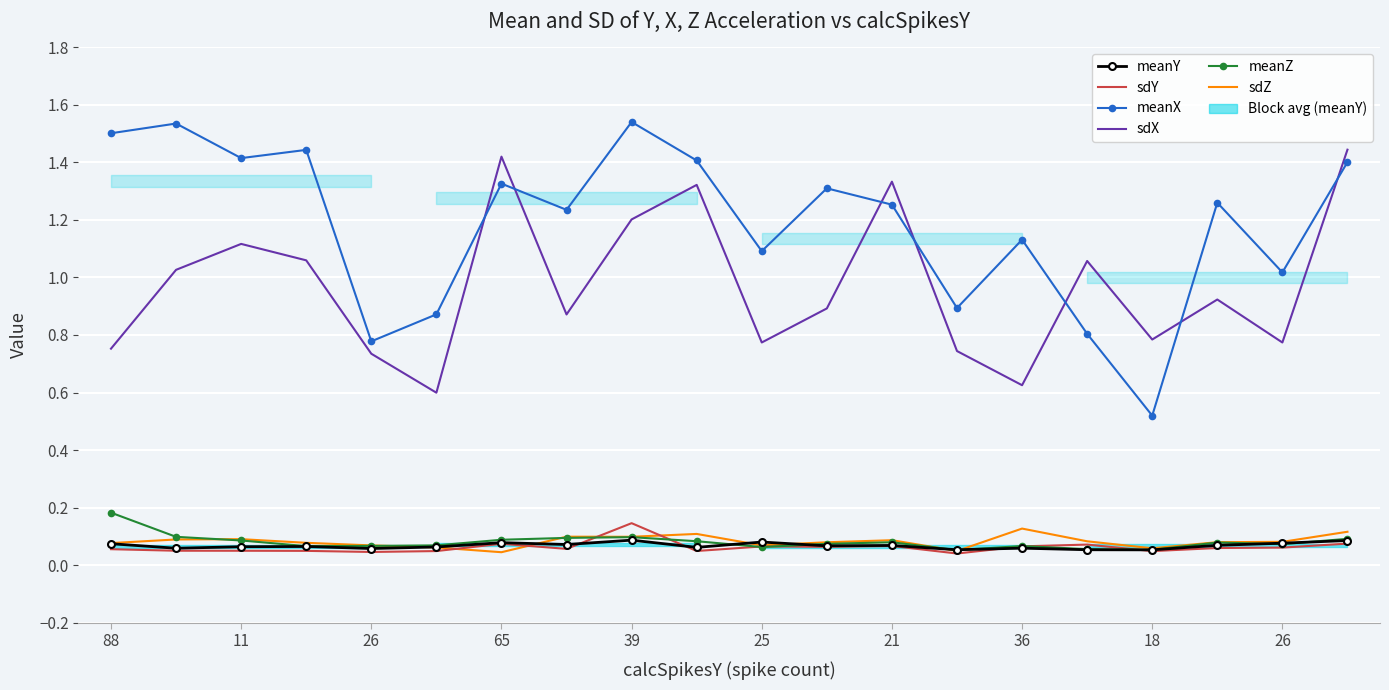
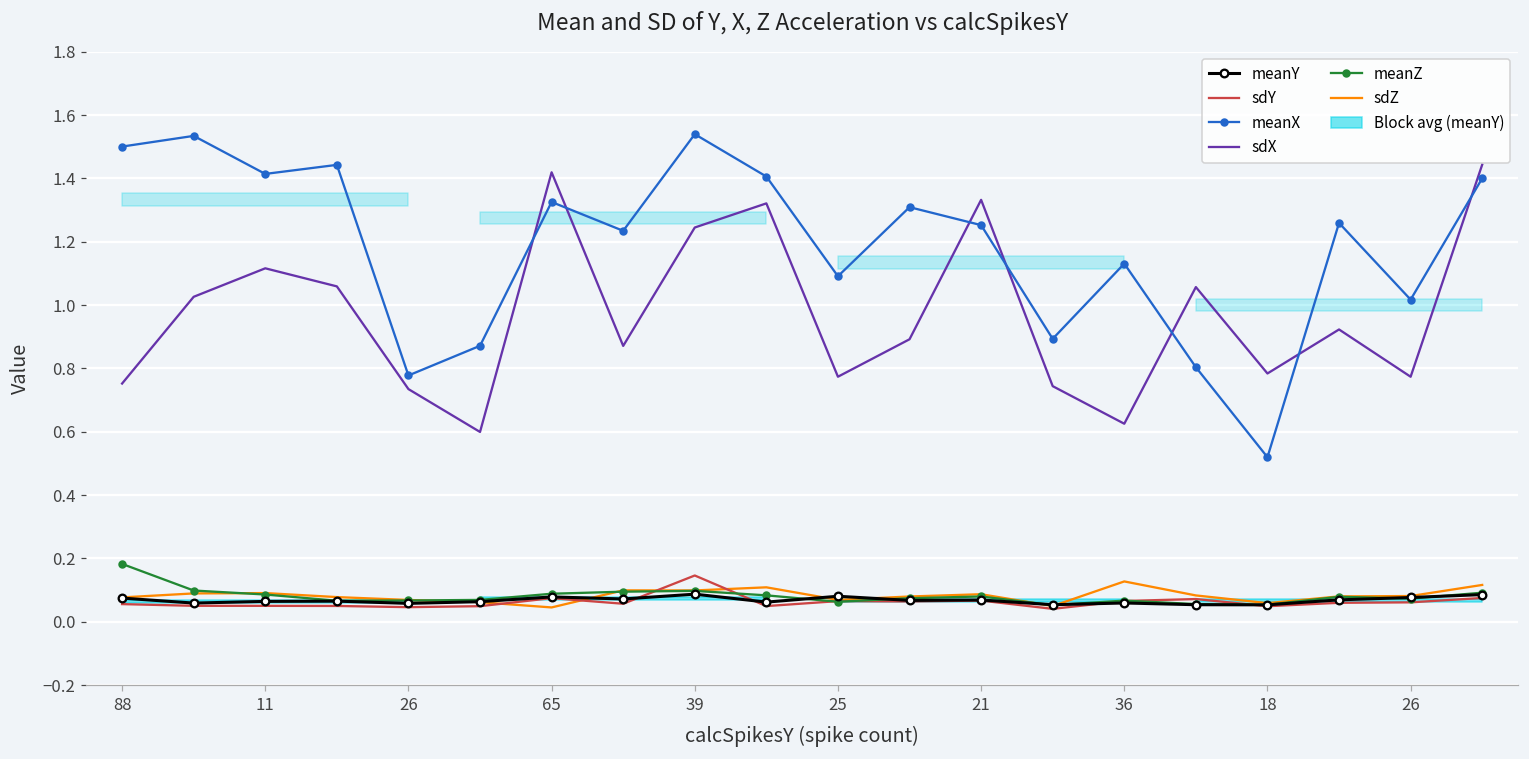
sdX, 39: 1.20 -> 1.25
